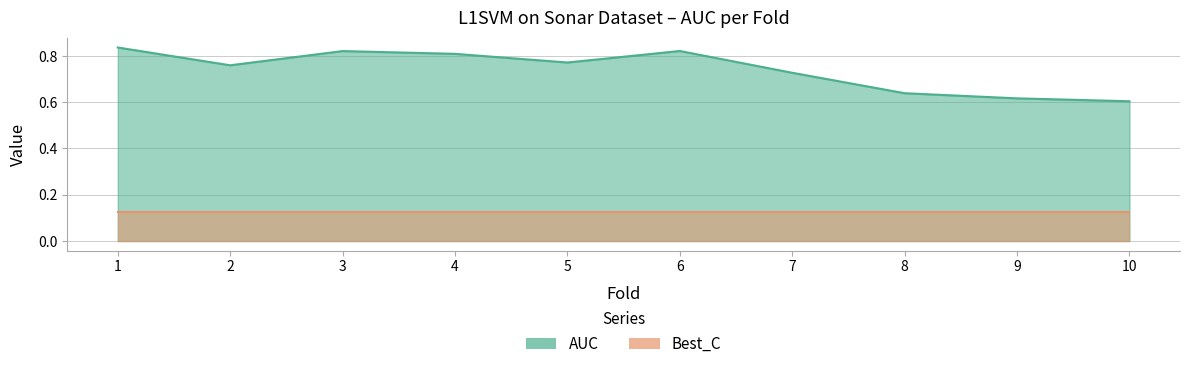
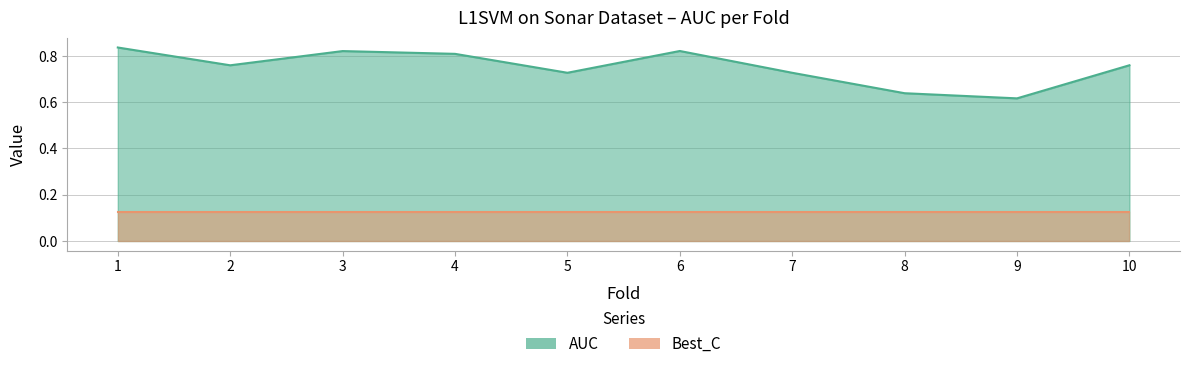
AUC, 5: 0.77 -> 0.73
AUC, 10: 0.60 -> 0.76
